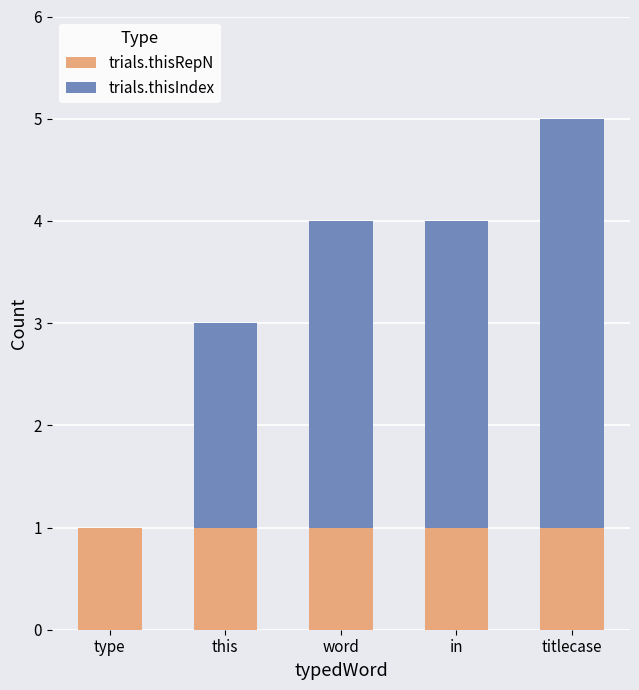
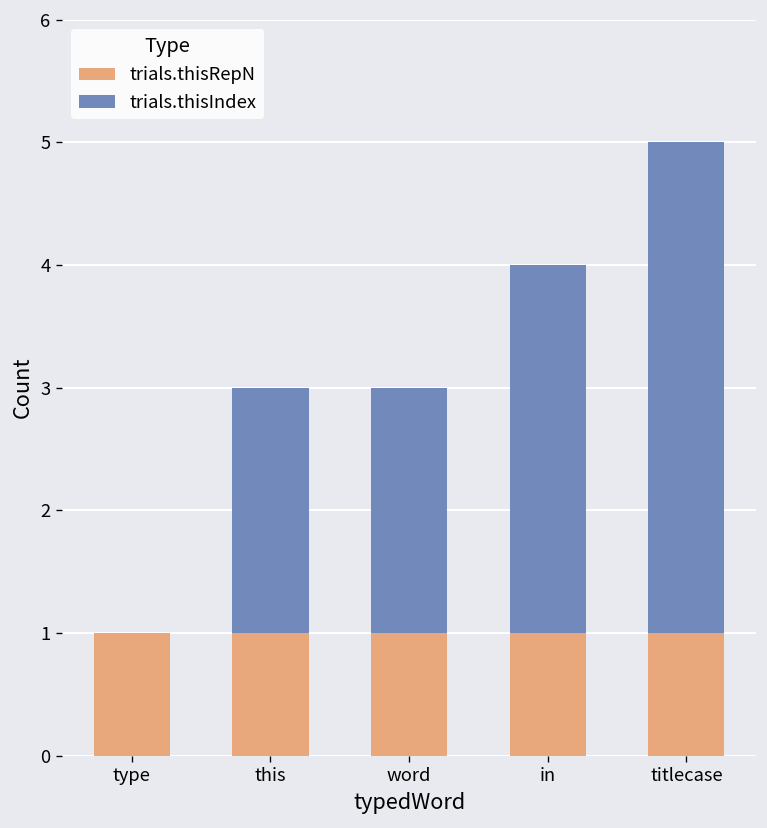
trials.thisIndex, word: 3 -> 2
